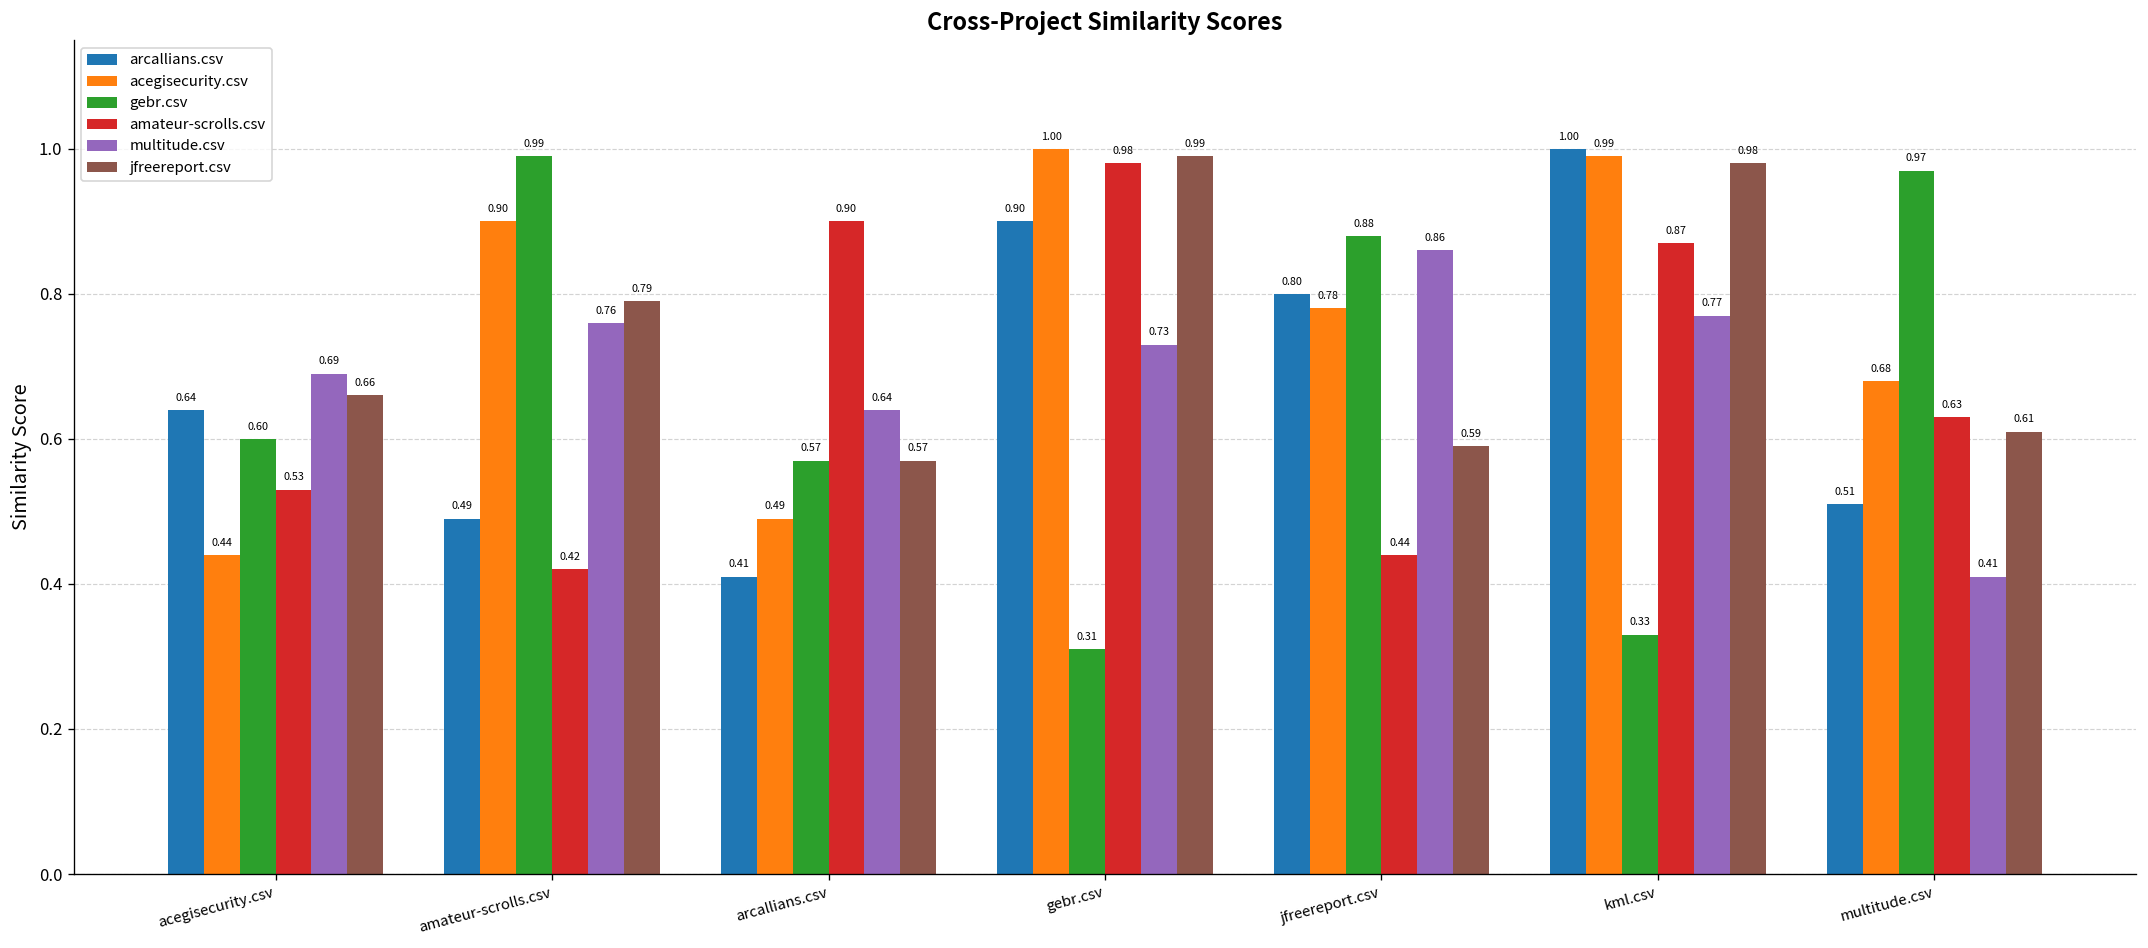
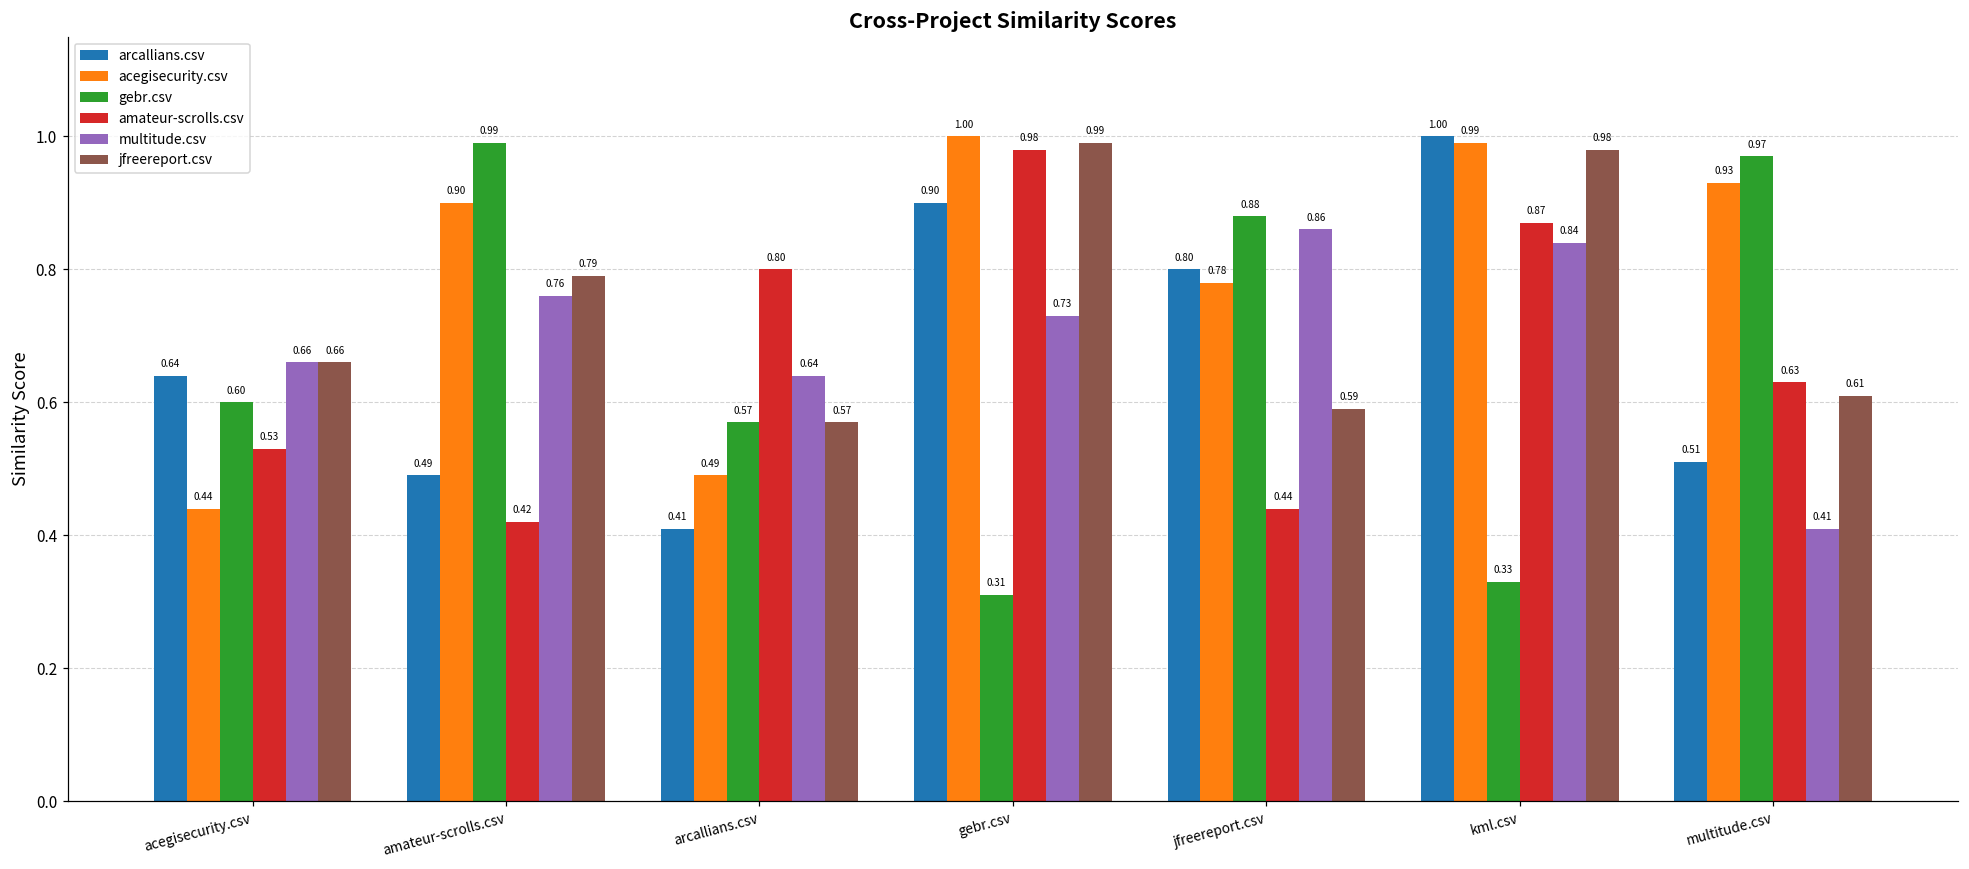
multitude.csv, acegisecurity.csv: 0.69 -> 0.66
amateur-scrolls.csv, arcallians.csv: 0.90 -> 0.80
multitude.csv, kml.csv: 0.77 -> 0.84
acegisecurity.csv, multitude.csv: 0.68 -> 0.93
